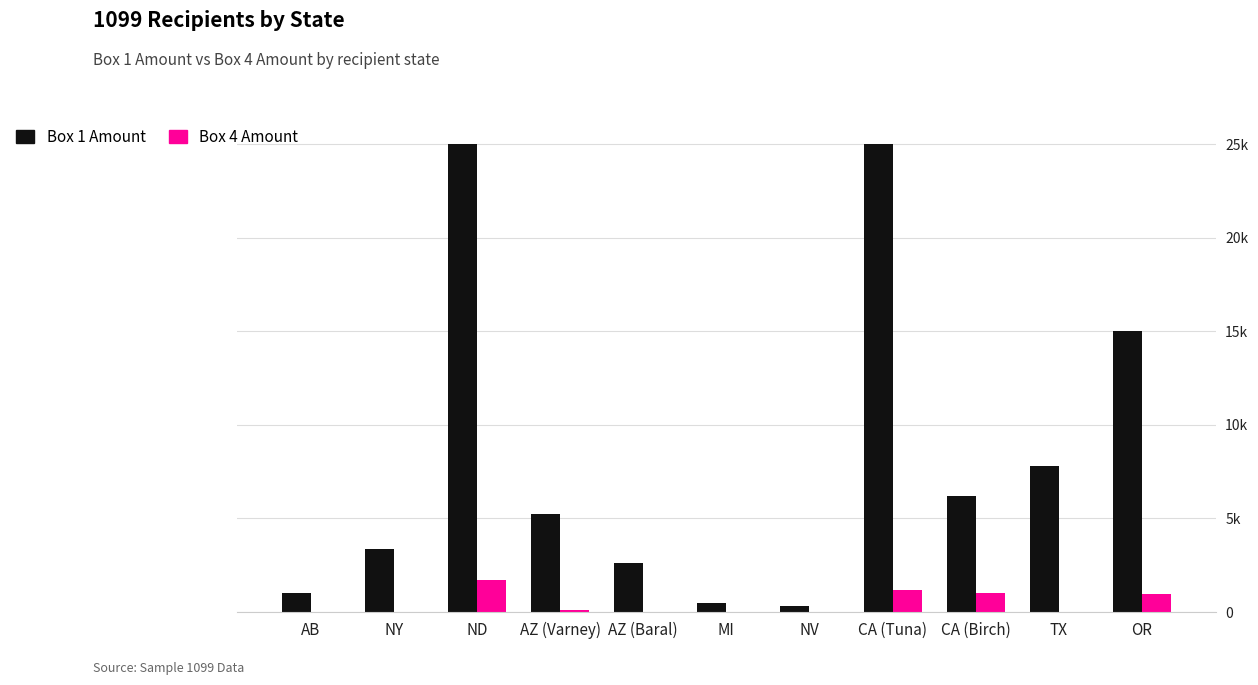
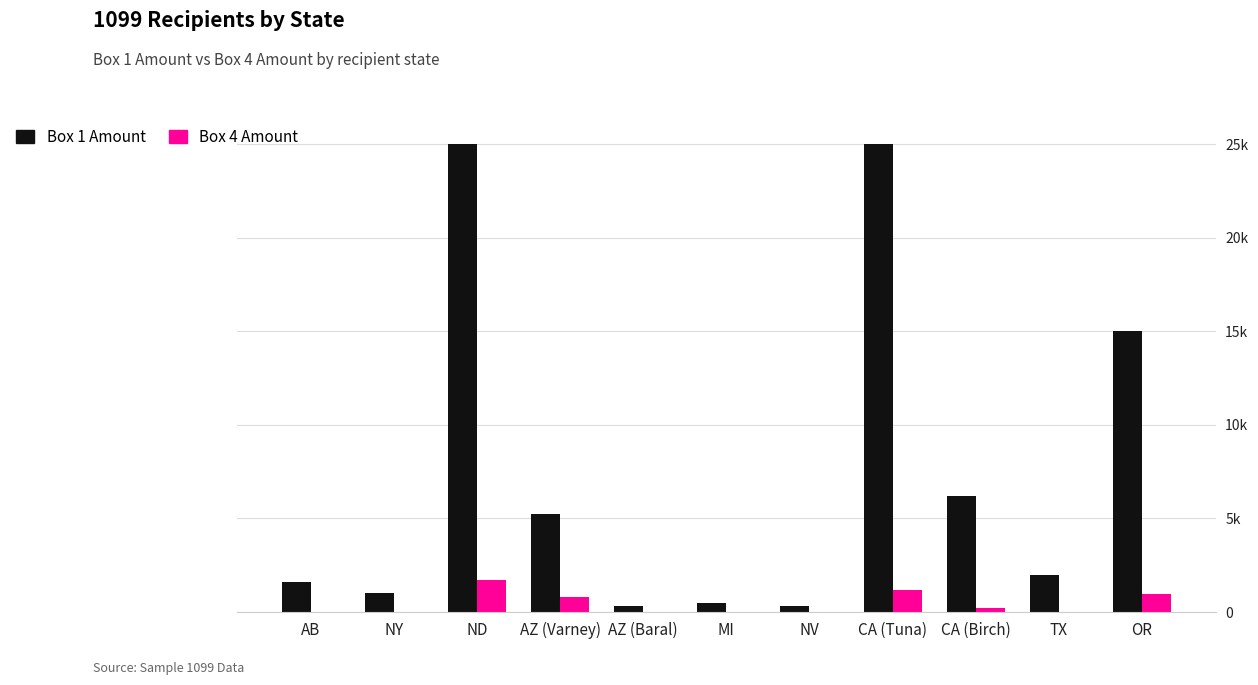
Box 1 Amount, AB: 1000 -> 1600
Box 1 Amount, NY: 3400 -> 1000
Box 4 Amount, AZ (Varney): 100 -> 800
Box 1 Amount, AZ (Baral): 2600 -> 400
Box 4 Amount, CA (Birch): 1000 -> 200
Box 1 Amount, TX: 7800 -> 2000
